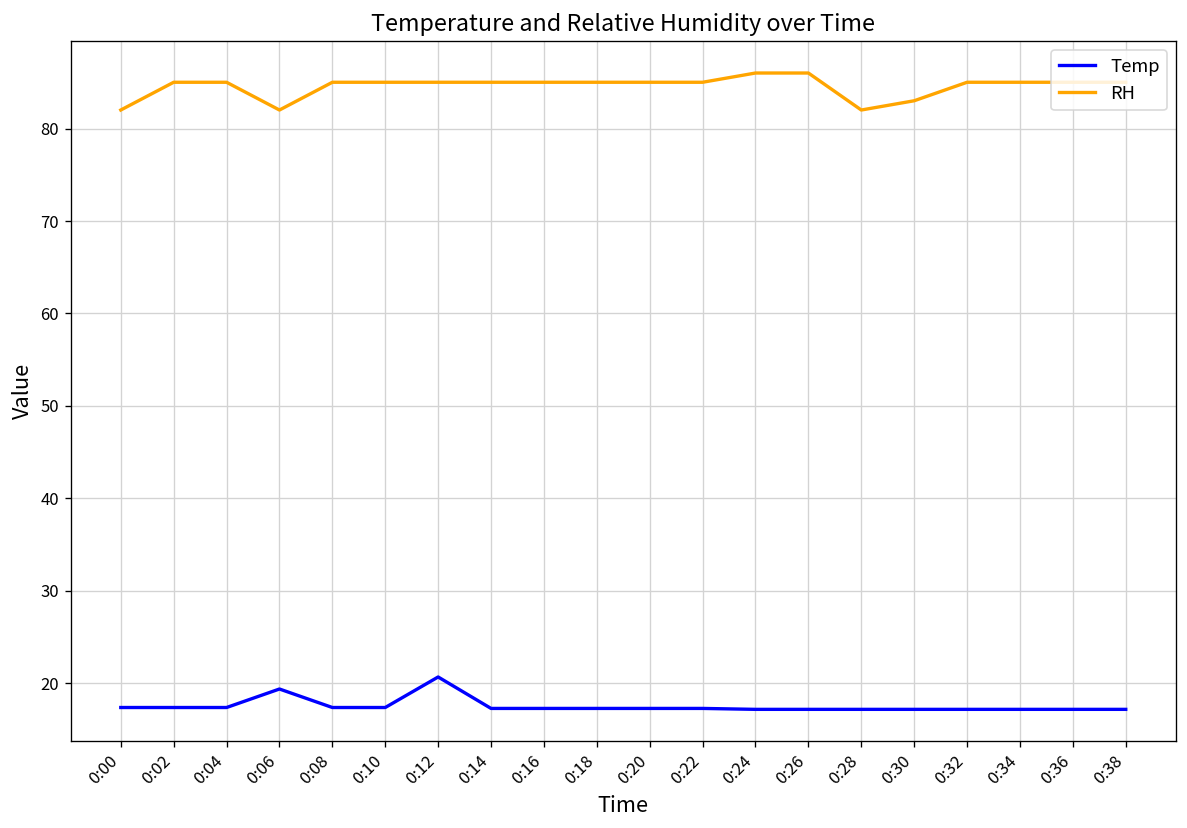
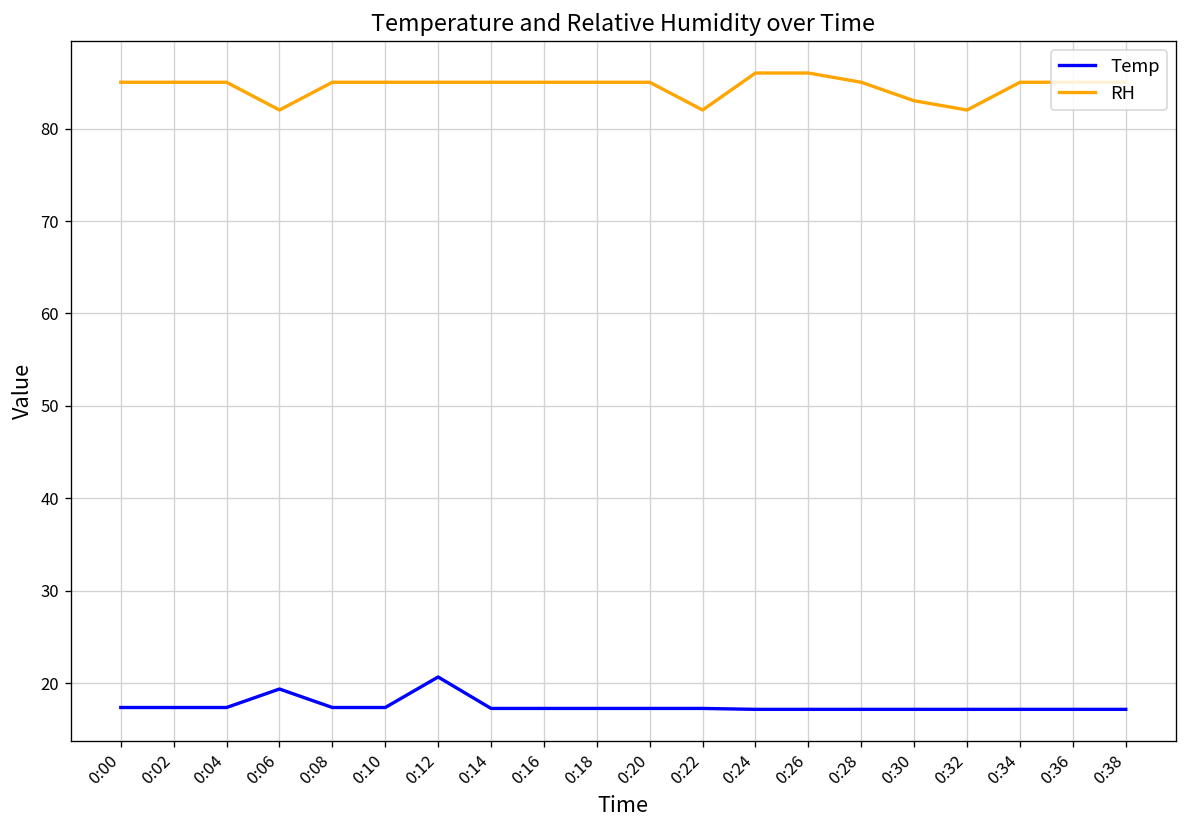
RH, 0:00: 82 -> 85
RH, 0:22: 85 -> 82
RH, 0:28: 82 -> 85
RH, 0:32: 85 -> 82
